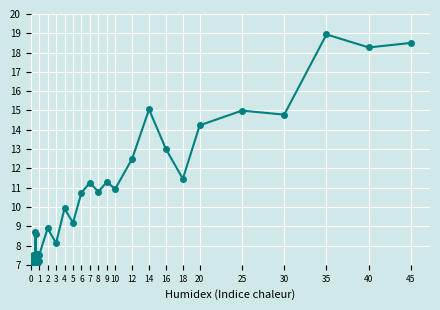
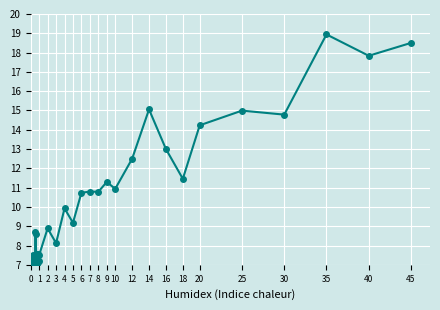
7: 11.3 -> 10.8
40: 18.3 -> 17.8
